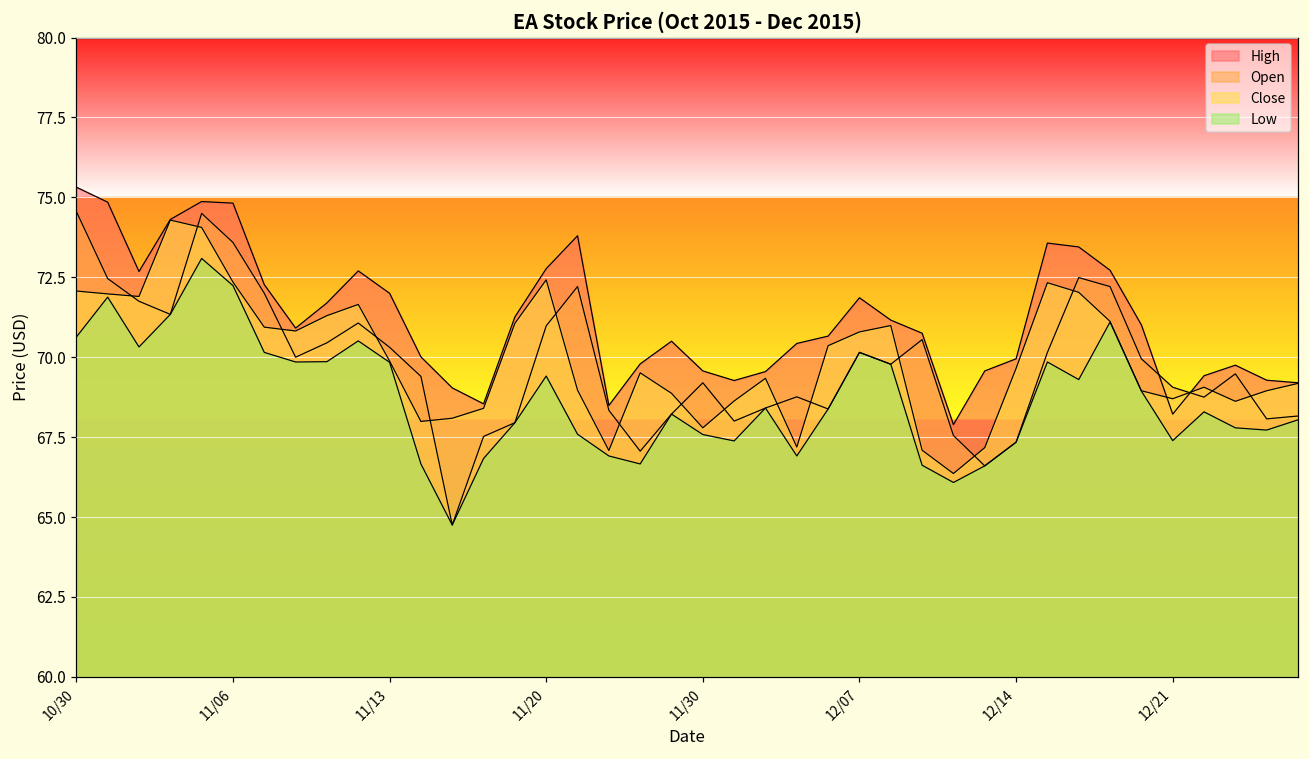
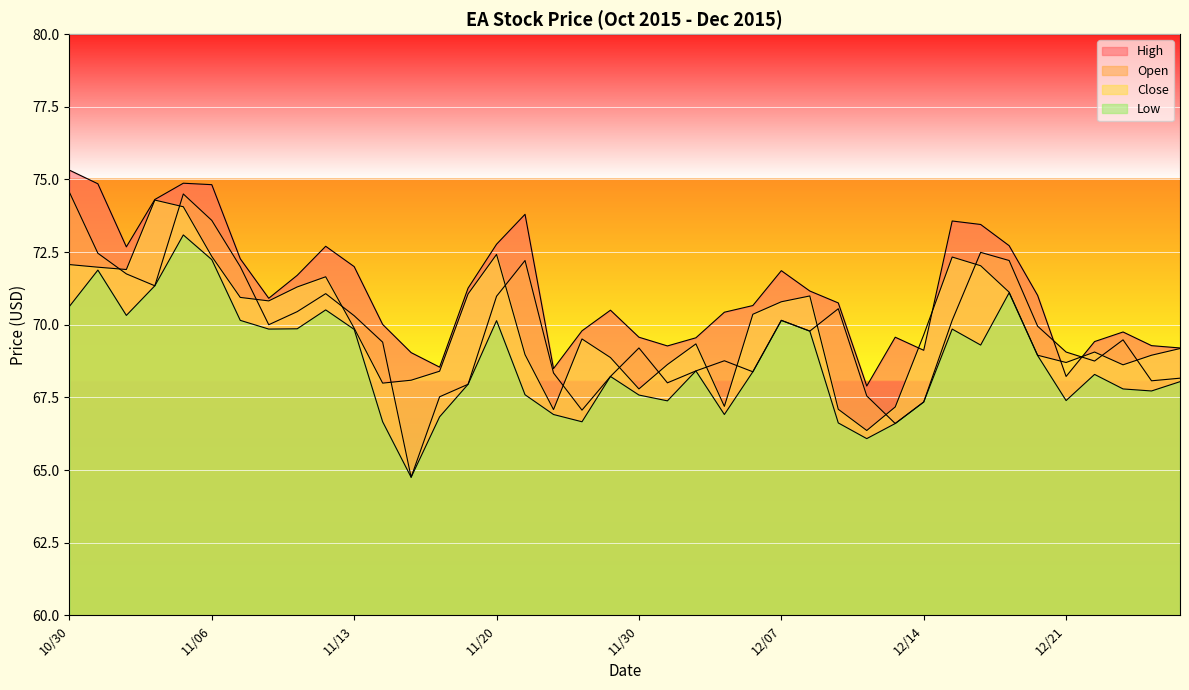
Low, 11/20: 69.4 -> 70.1
High, 12/14: 70.0 -> 69.1
